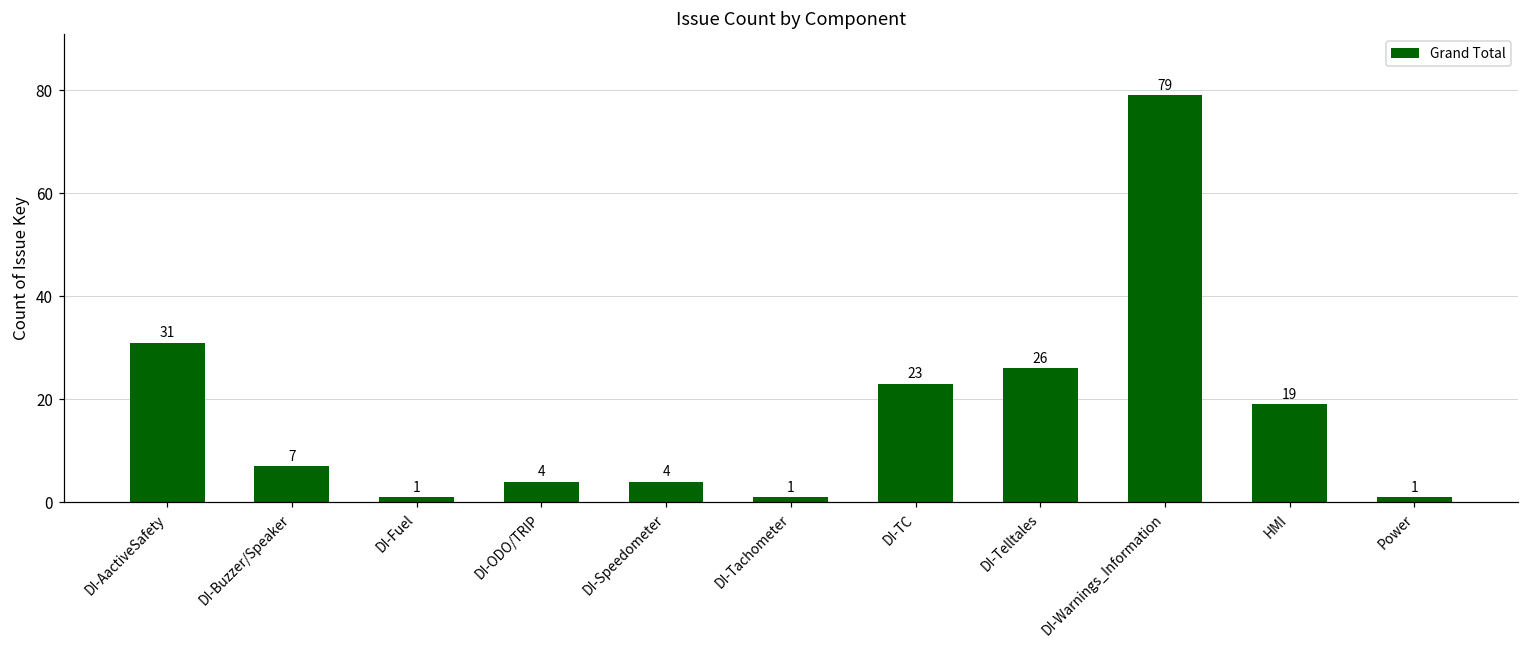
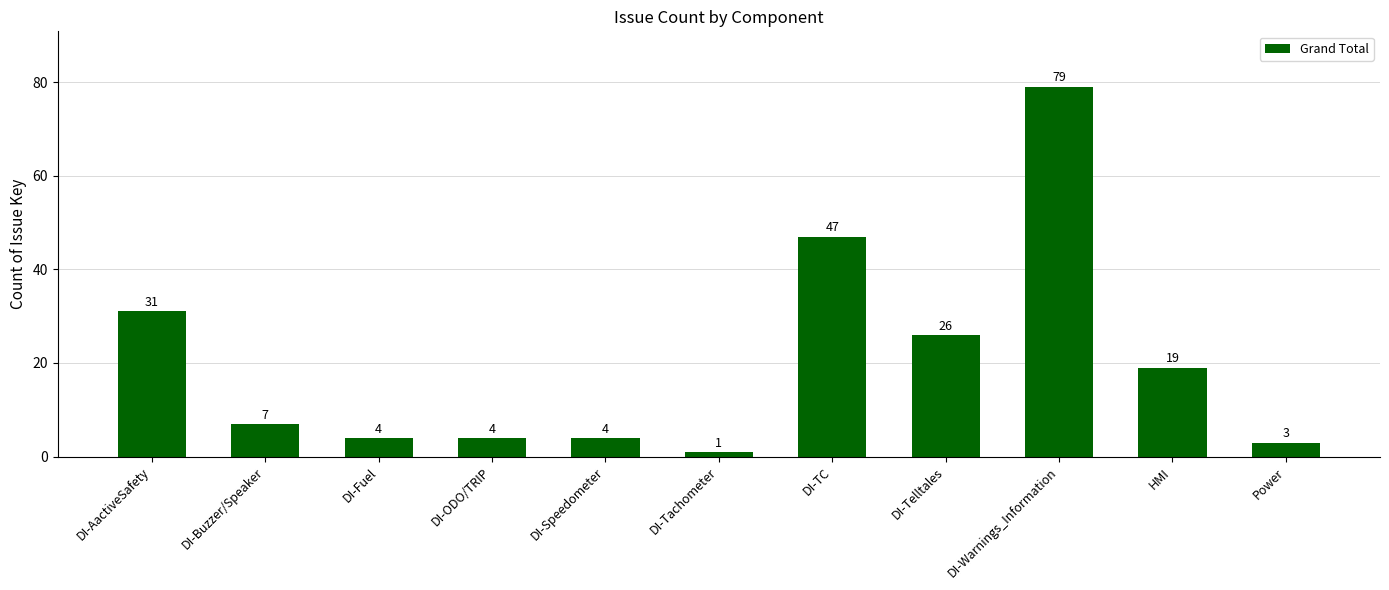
DI-Fuel: 1 -> 4
DI-TC: 23 -> 47
Power: 1 -> 3
